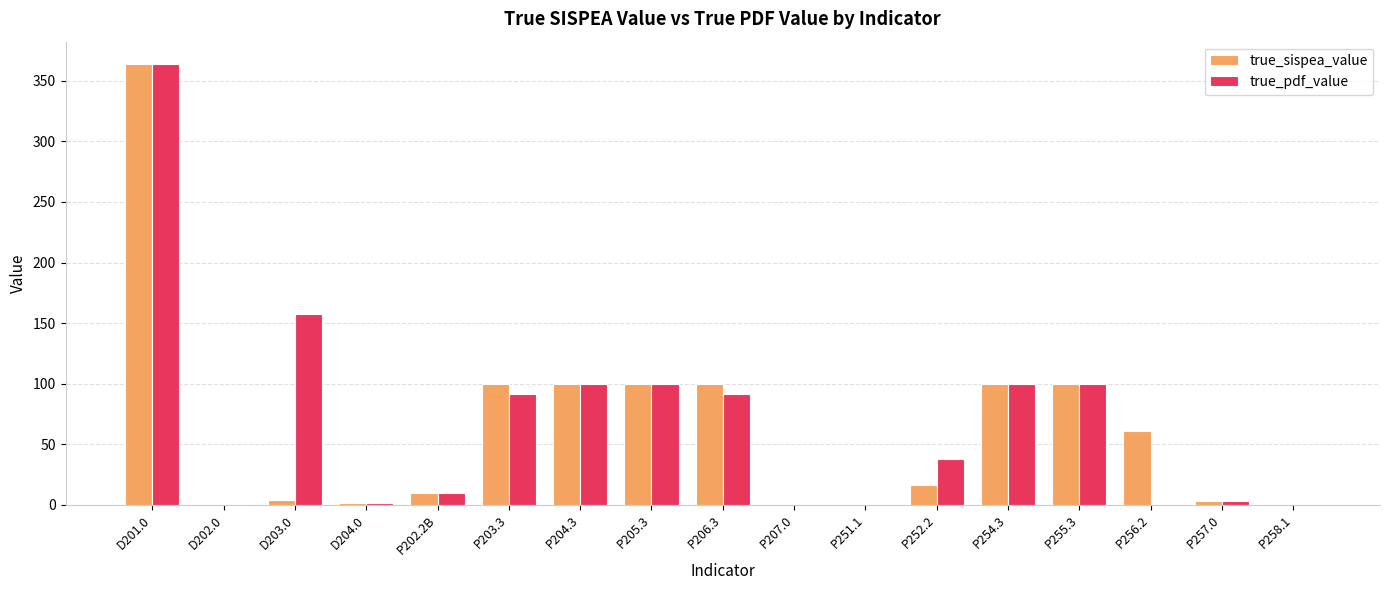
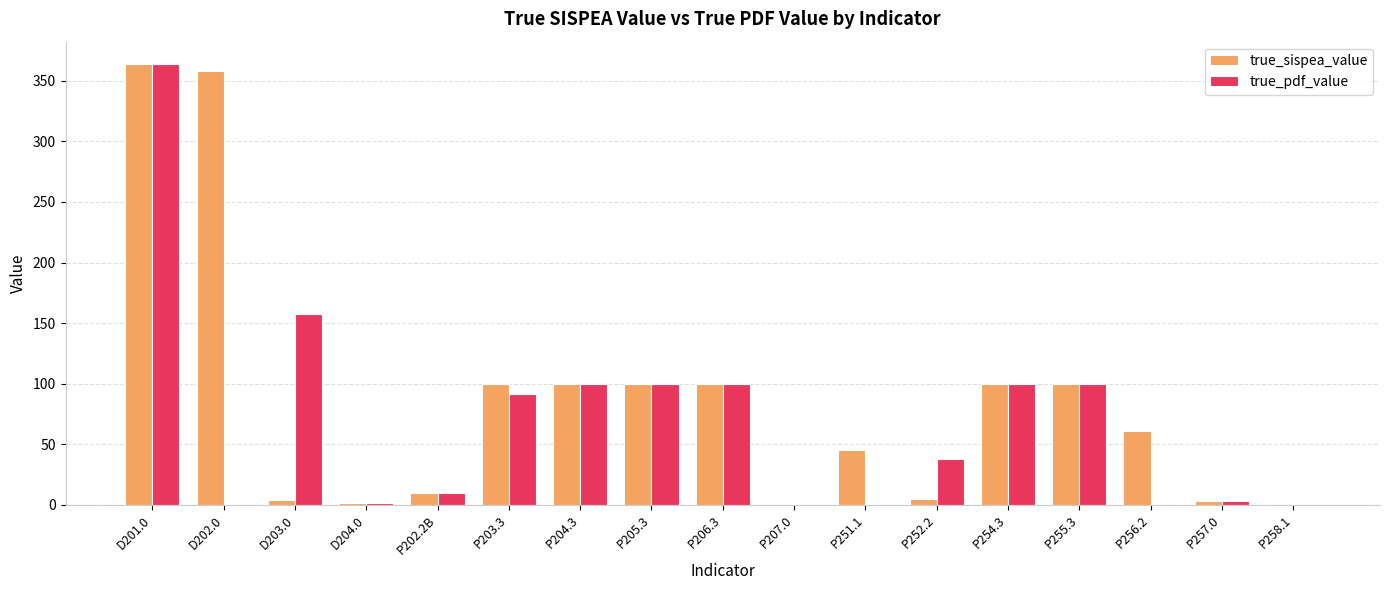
true_sispea_value, D202.0: 0 -> 358
true_pdf_value, P206.3: 92 -> 100
true_sispea_value, P251.1: 0 -> 45
true_sispea_value, P252.2: 17 -> 5
